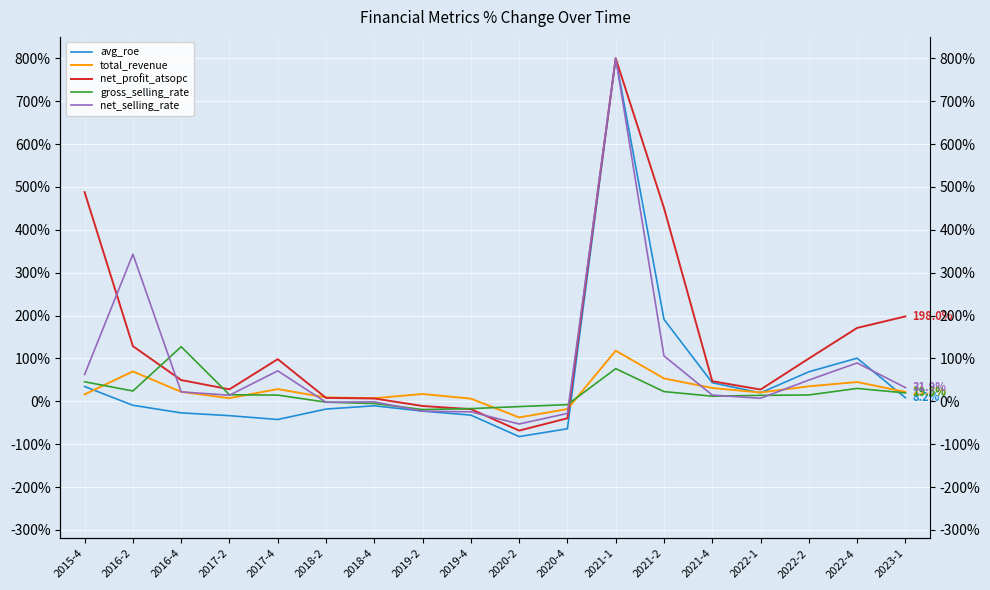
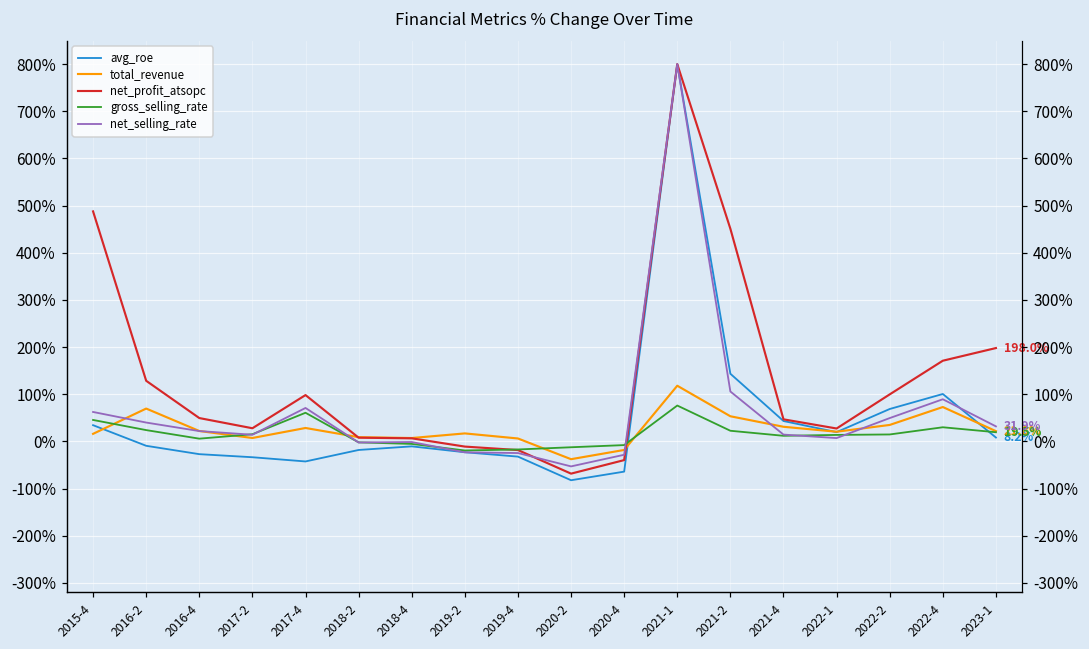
net_selling_rate, 2016-2: 340% -> 40%
gross_selling_rate, 2016-4: 130% -> 10%
gross_selling_rate, 2017-4: 10% -> 60%
avg_roe, 2021-2: 190% -> 140%
total_revenue, 2022-4: 40% -> 70%
